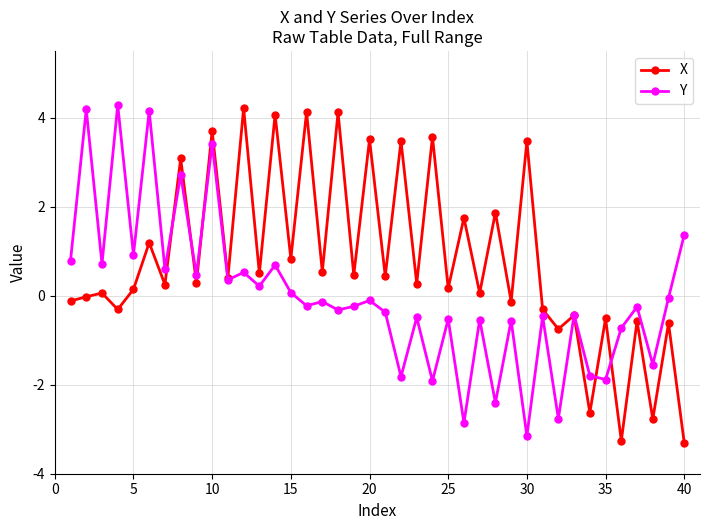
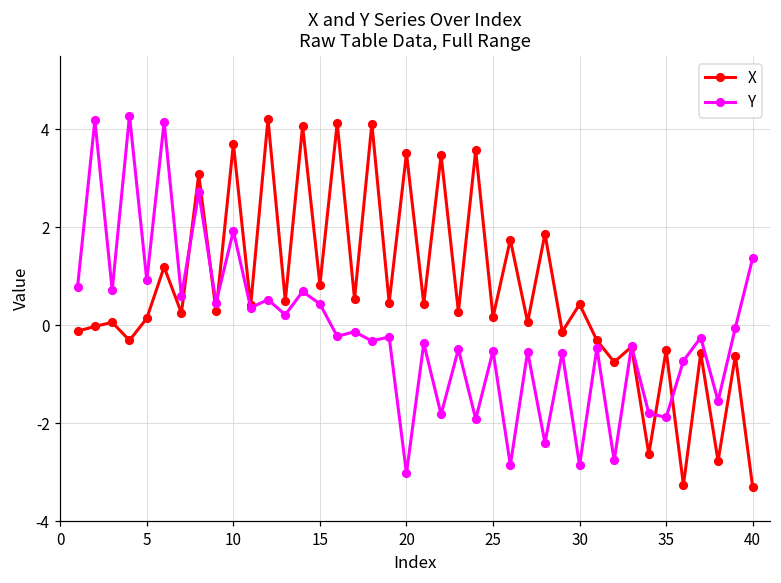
Y, 10: 3.4 -> 1.9
Y, 15: 0.1 -> 0.4
Y, 20: -0.1 -> -3.0
X, 30: 3.5 -> 0.4
Y, 30: -3.2 -> -2.9
